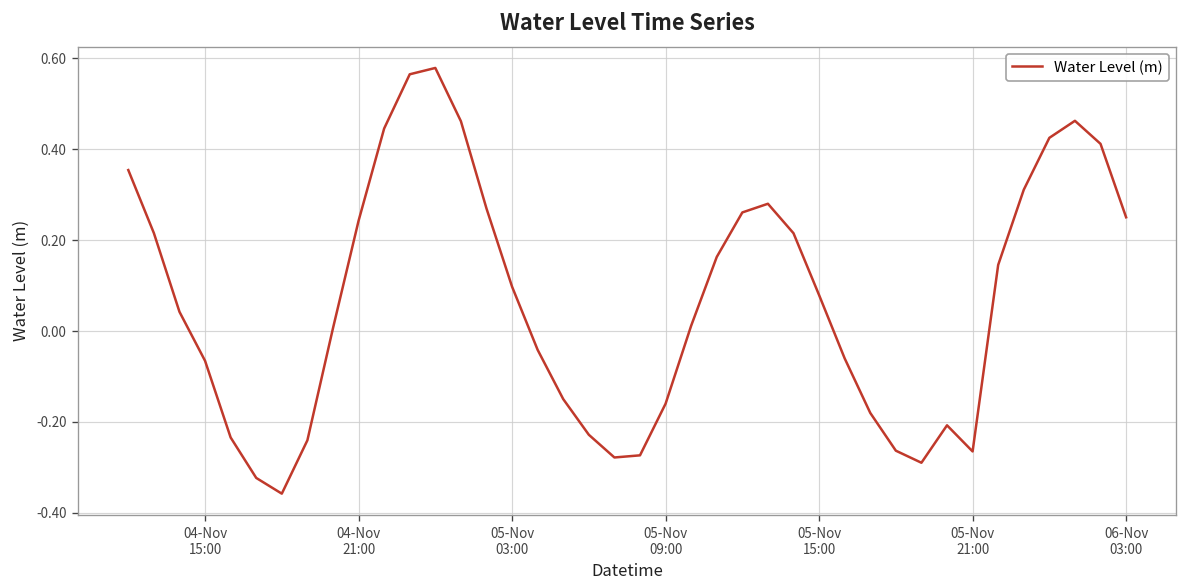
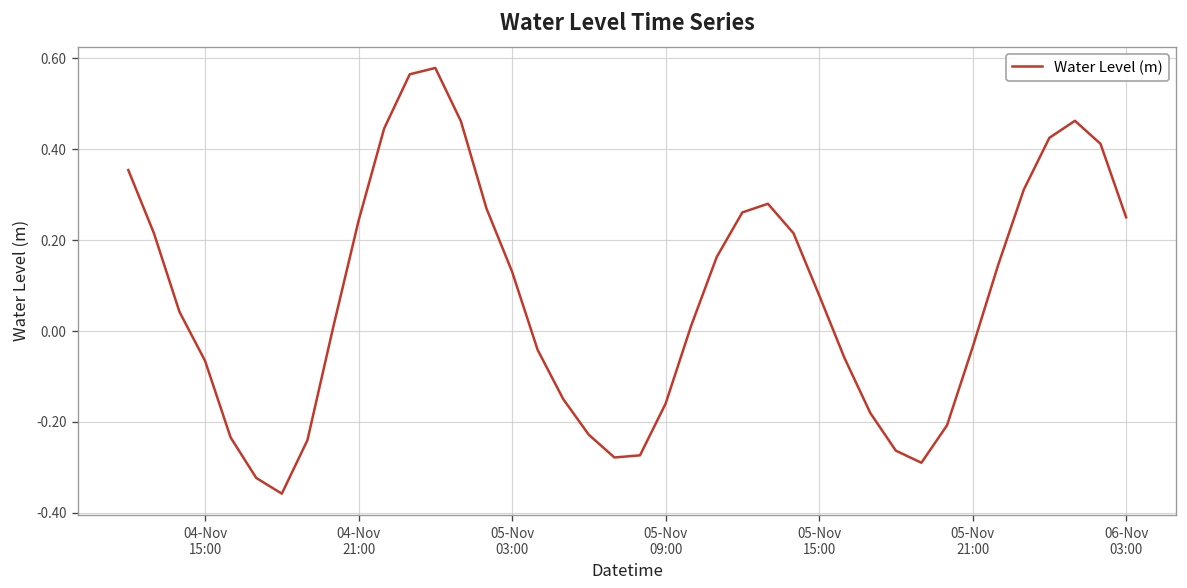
05-Nov 03:00: 0.10 -> 0.13
05-Nov 21:00: -0.26 -> -0.04
